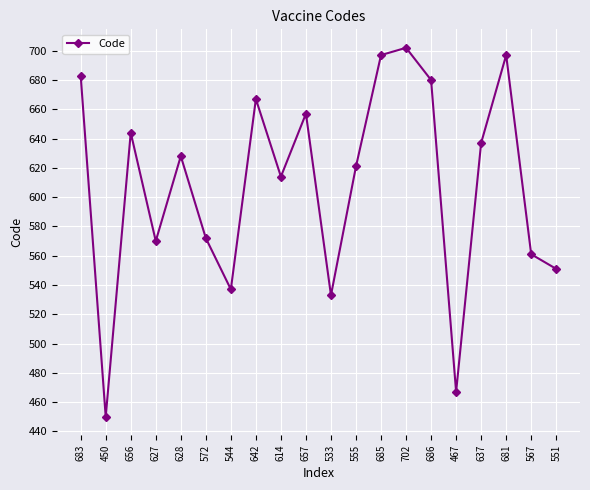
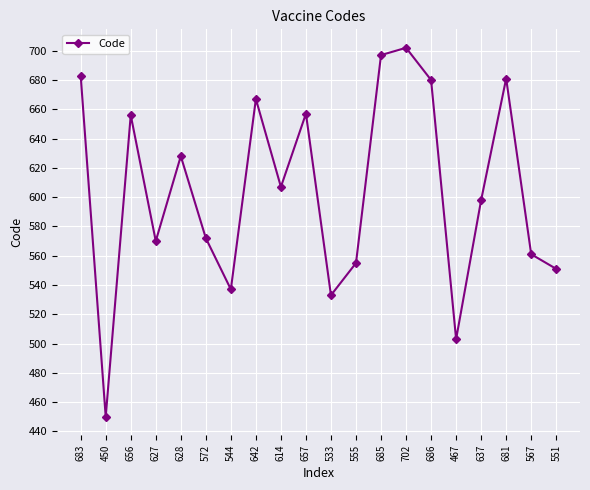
656: 644 -> 656
614: 614 -> 607
555: 621 -> 555
467: 467 -> 503
637: 637 -> 598
681: 697 -> 681
